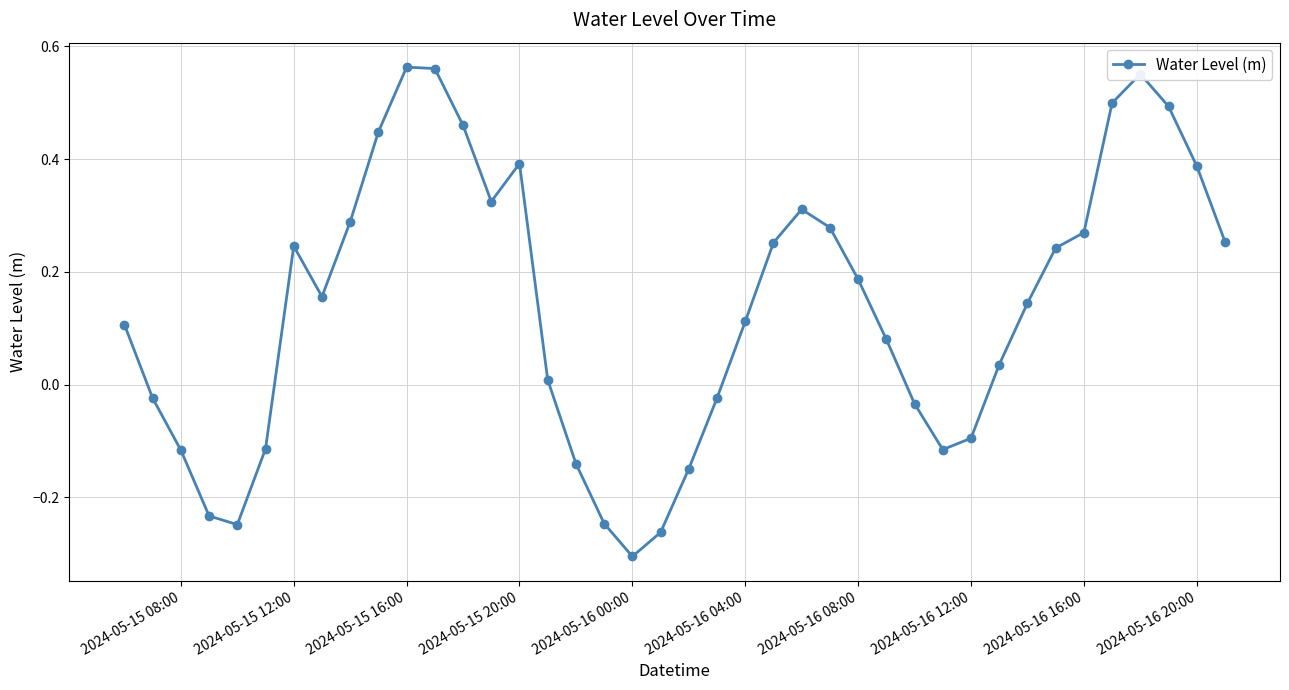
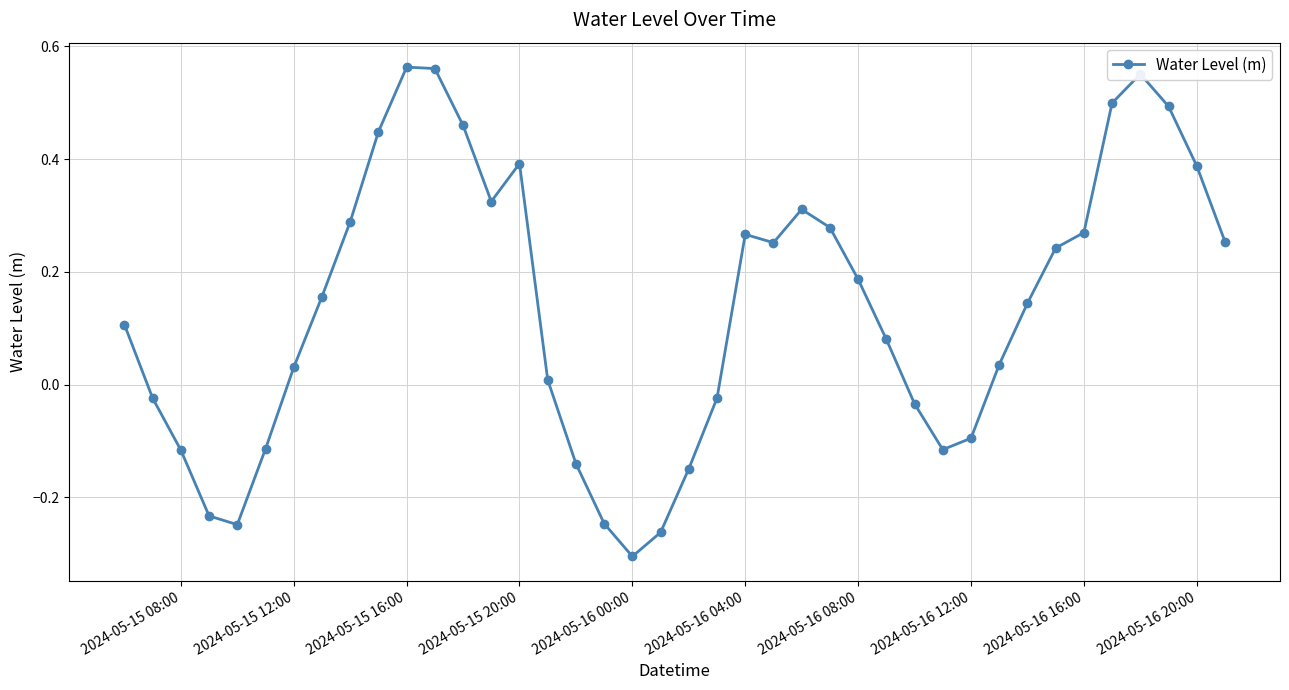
2024-05-15 12:00: 0.25 -> 0.03
2024-05-16 04:00: 0.11 -> 0.27
